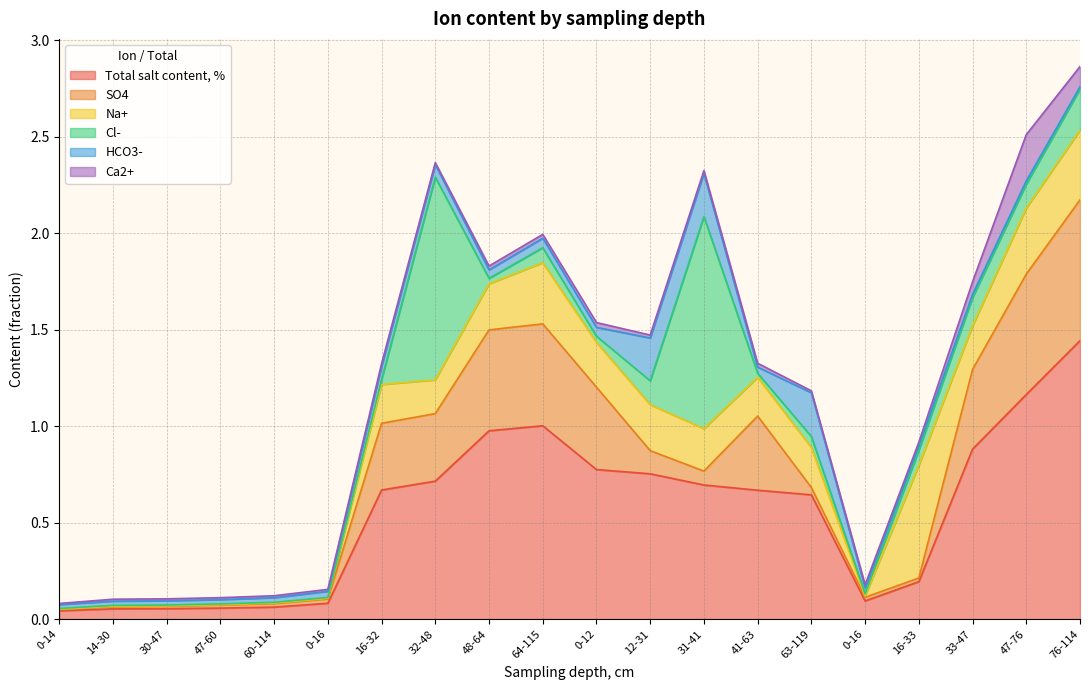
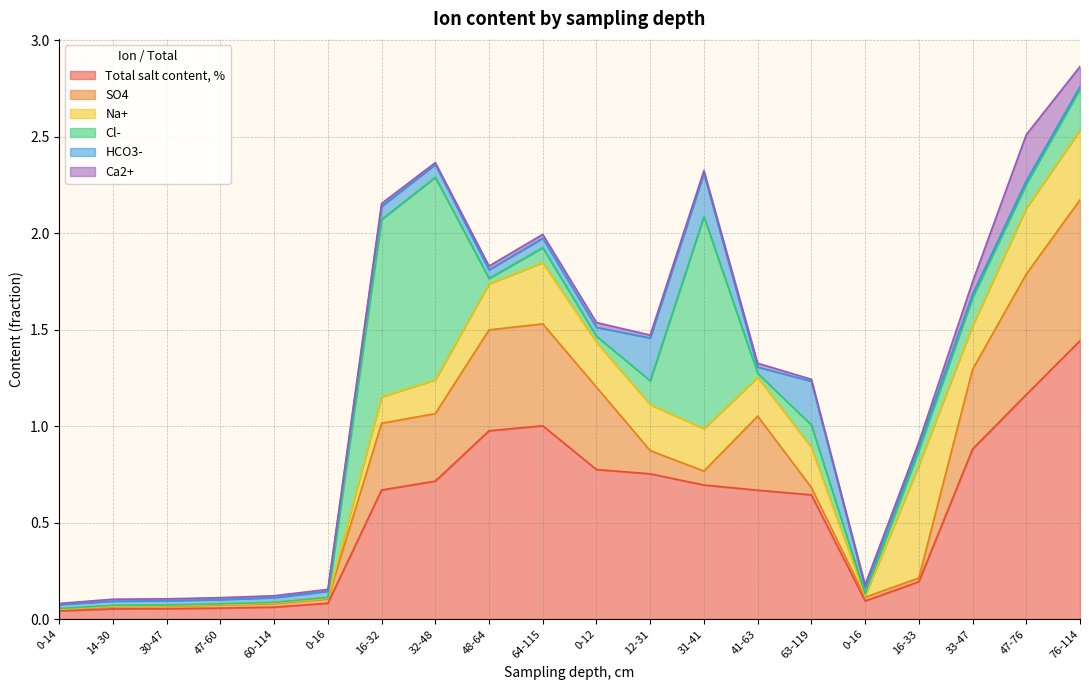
Na+, 16-32: 0.20 -> 0.14
Cl-, 16-32: 0.02 -> 0.92
Cl-, 63-119: 0.06 -> 0.12
